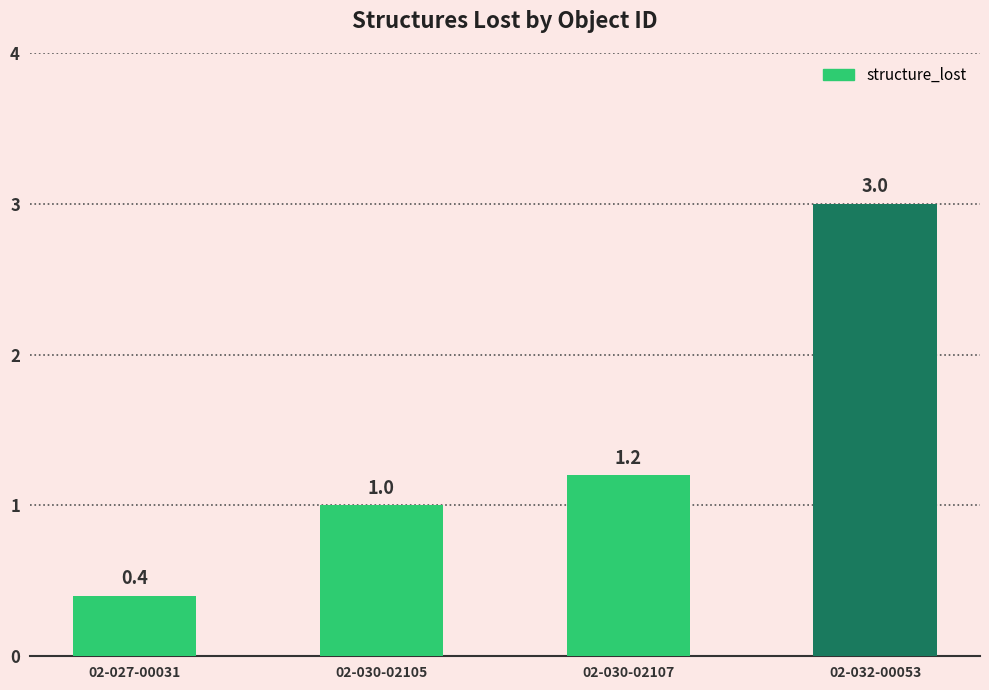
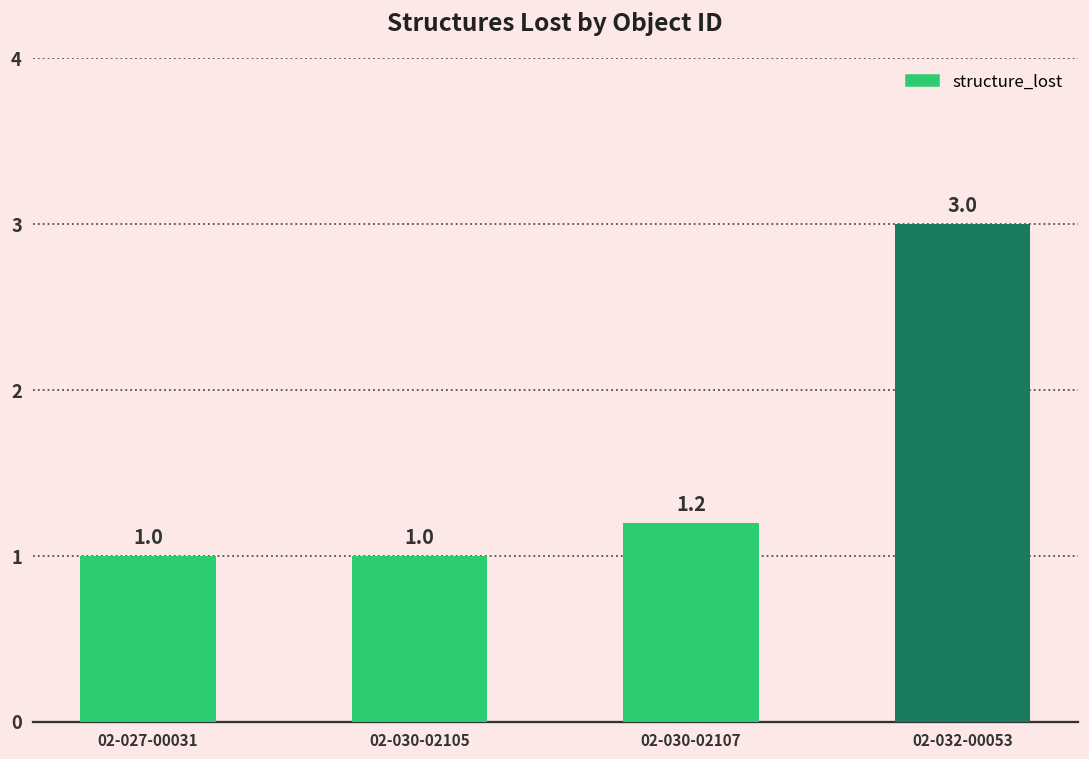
02-027-00031: 0.4 -> 1.0
